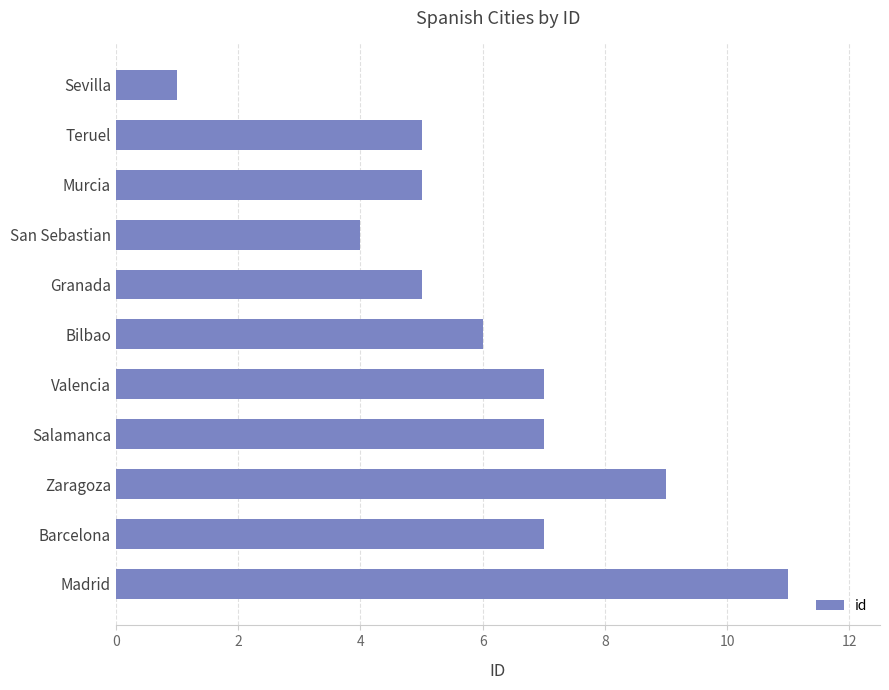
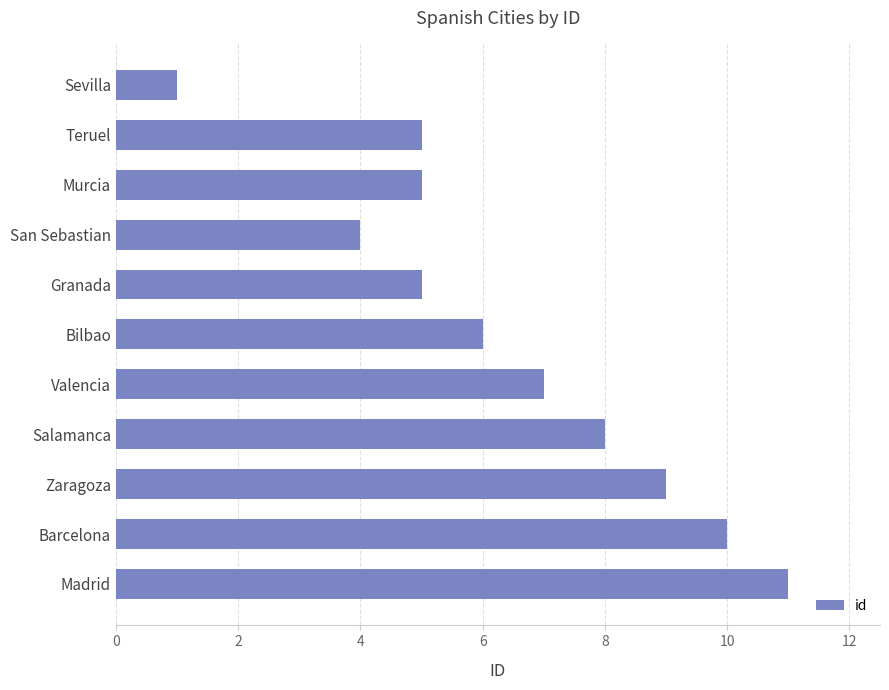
Salamanca: 7 -> 8
Barcelona: 7 -> 10
